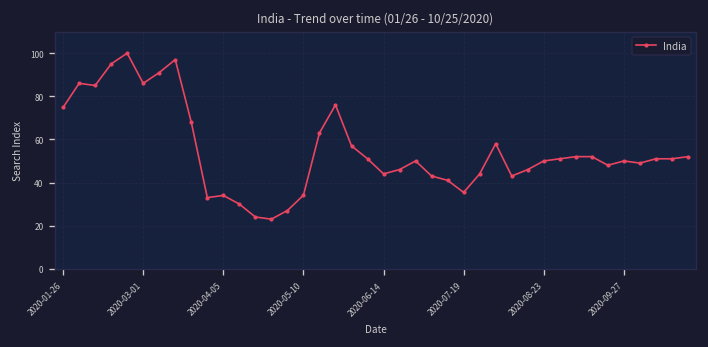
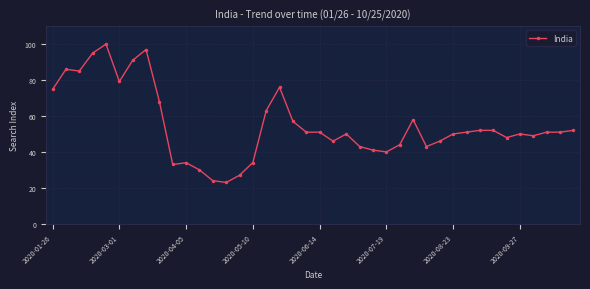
2020-03-01: 86 -> 79
2020-06-14: 44 -> 51
2020-07-19: 35 -> 40
